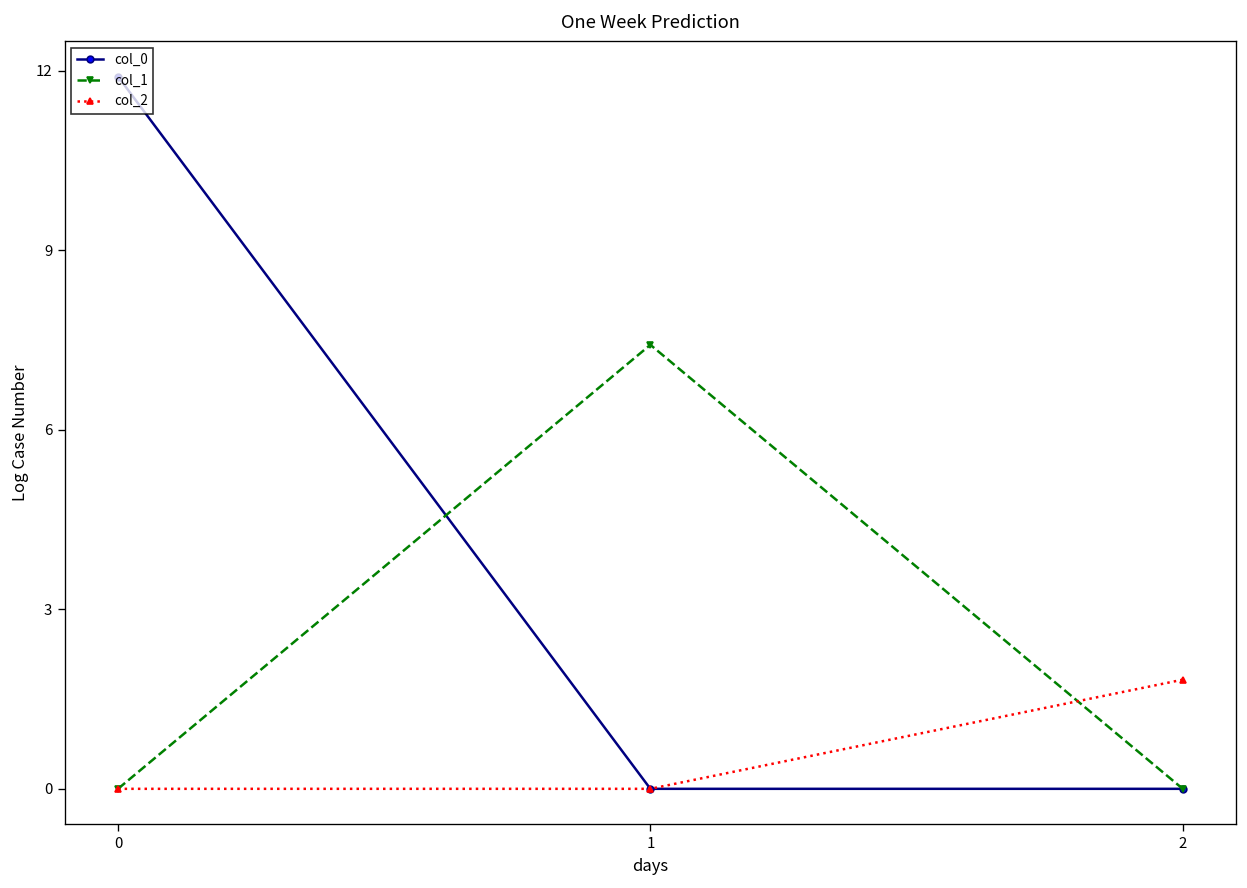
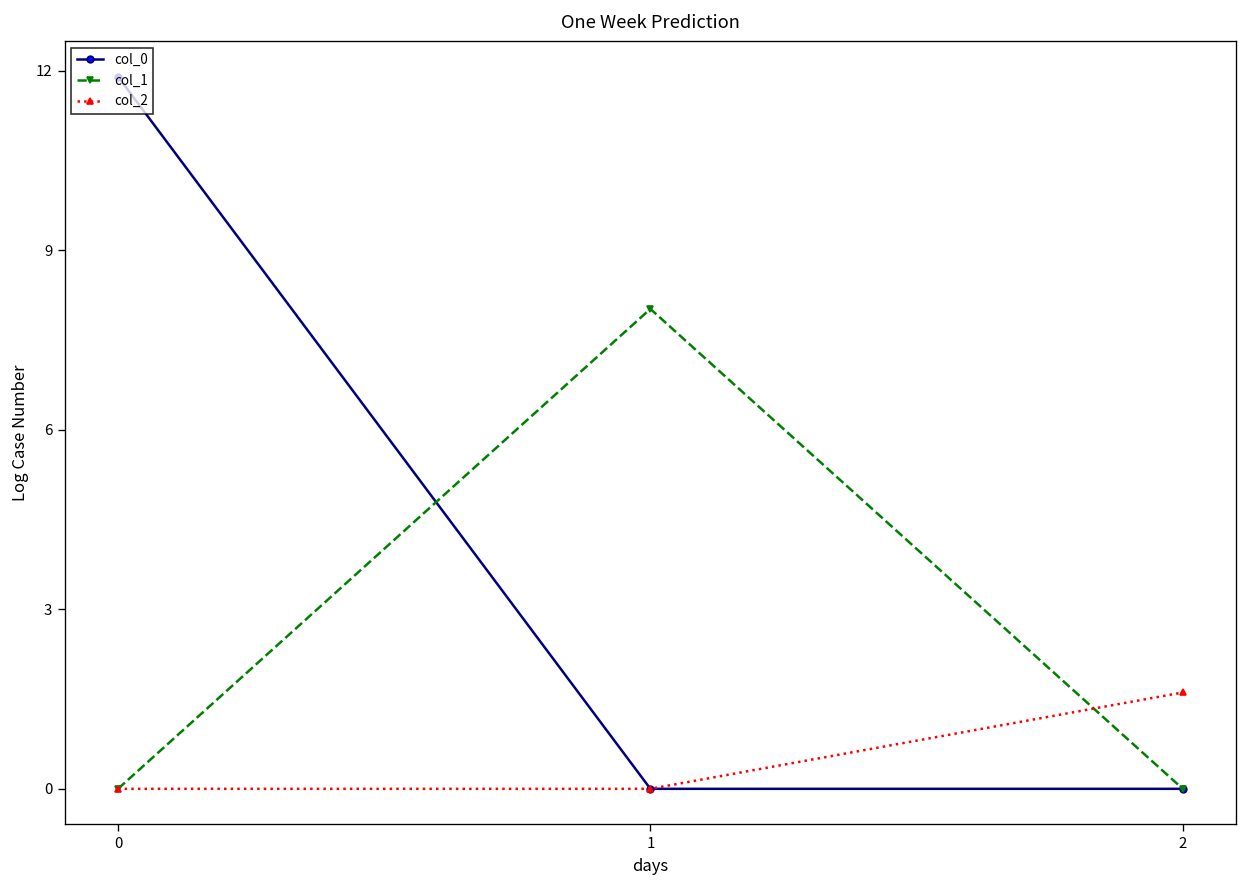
col_1, 1: 7.4 -> 8.0
col_2, 2: 1.8 -> 1.6
